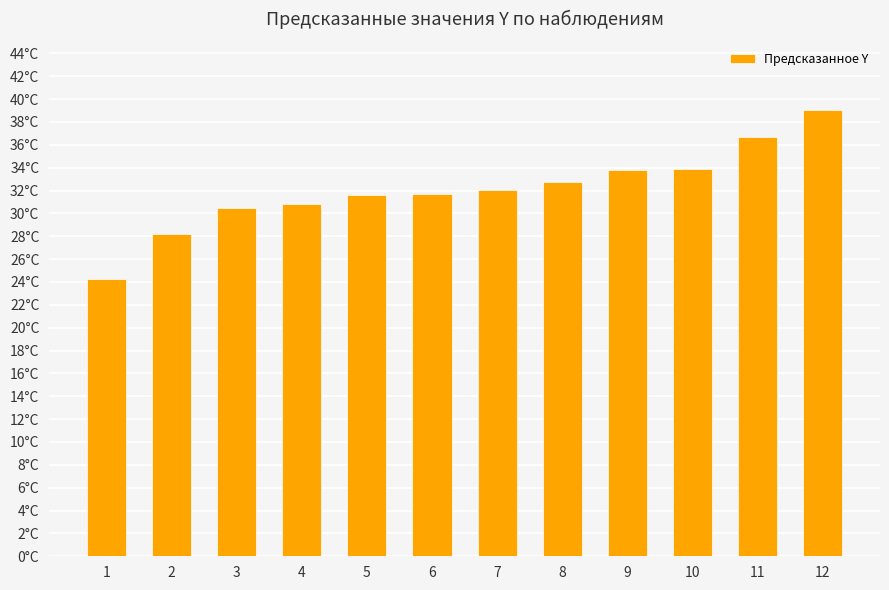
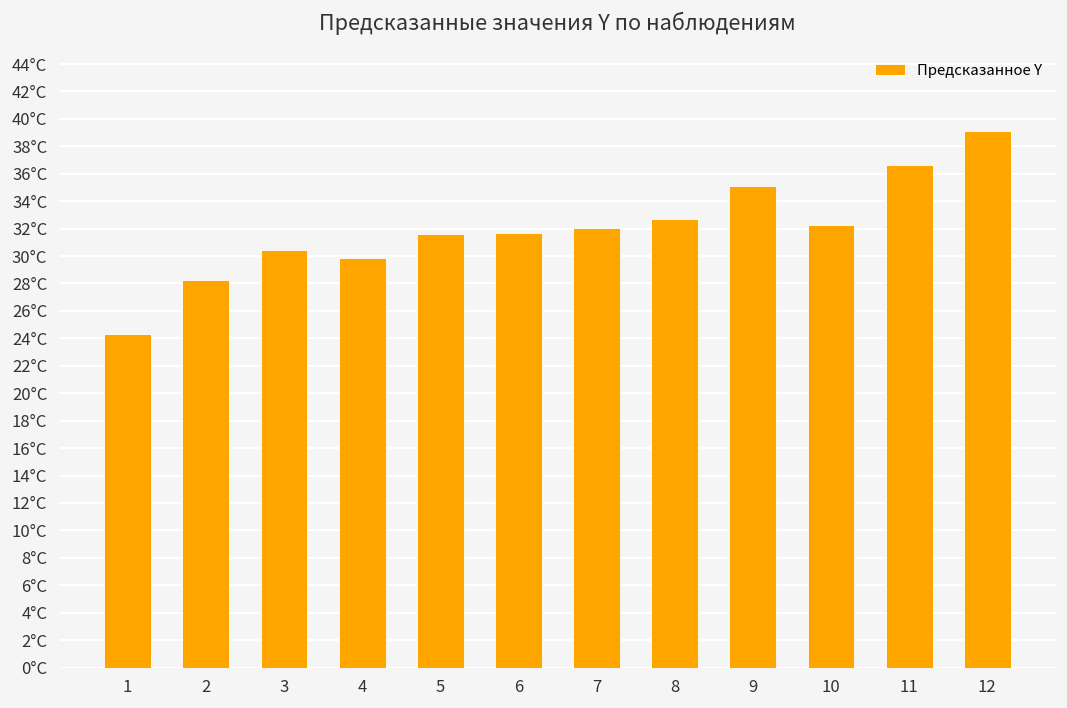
4: 30.8°C -> 29.8°C
9: 33.8°C -> 35.1°C
10: 33.8°C -> 32.2°C
